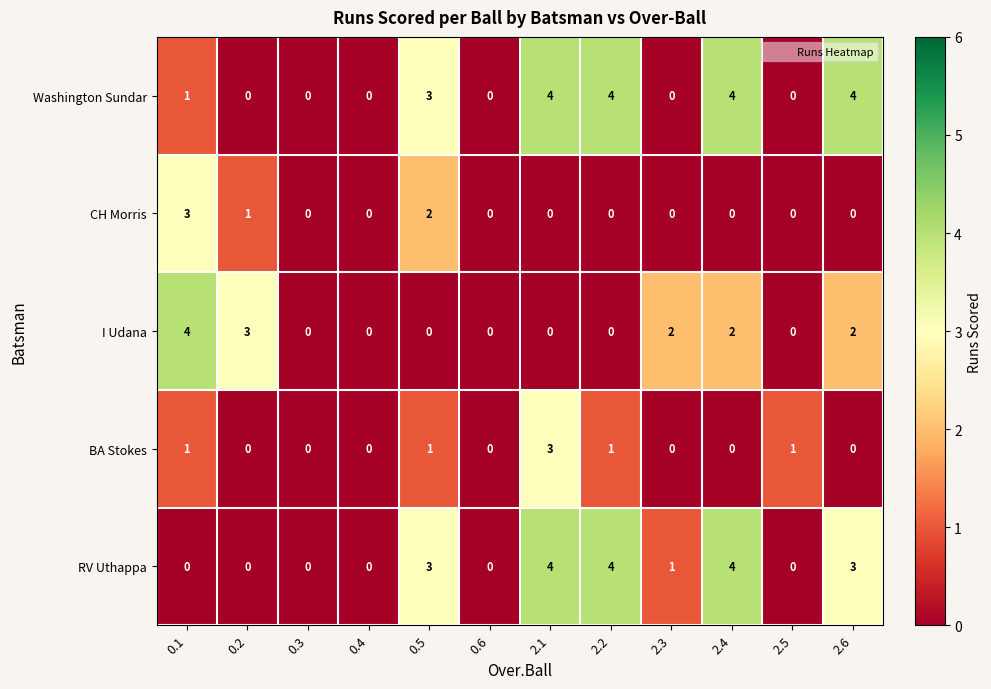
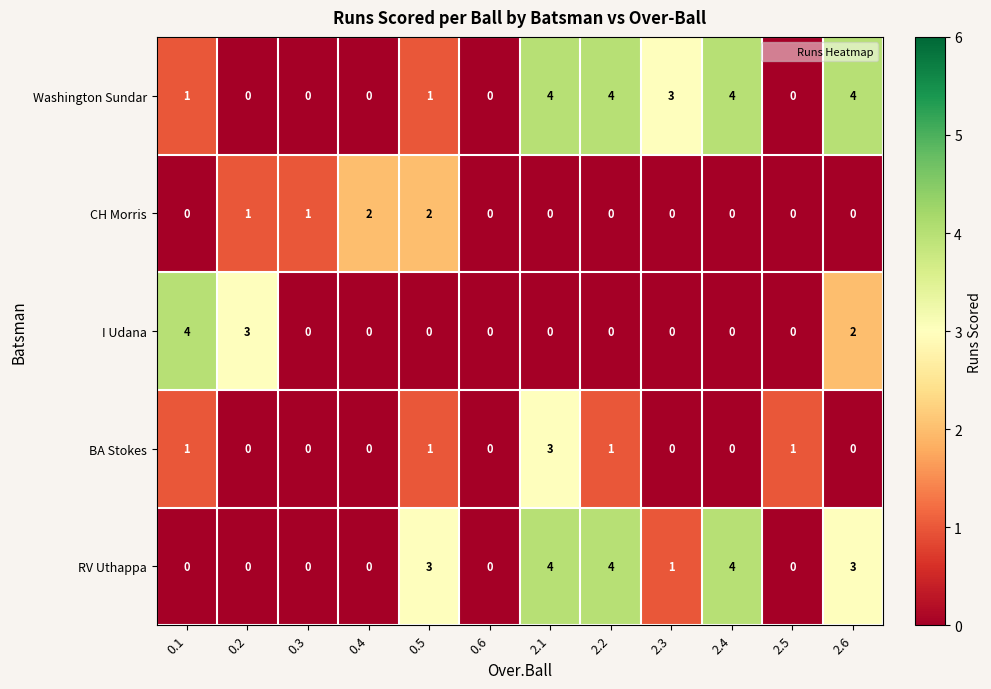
Washington Sundar, 0.5: 3 -> 1
Washington Sundar, 2.3: 0 -> 3
CH Morris, 0.1: 3 -> 0
CH Morris, 0.3: 0 -> 1
CH Morris, 0.4: 0 -> 2
I Udana, 2.3: 2 -> 0
I Udana, 2.4: 2 -> 0
